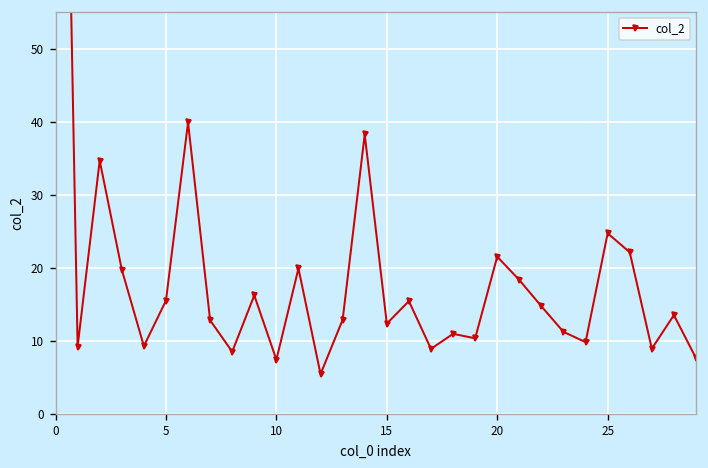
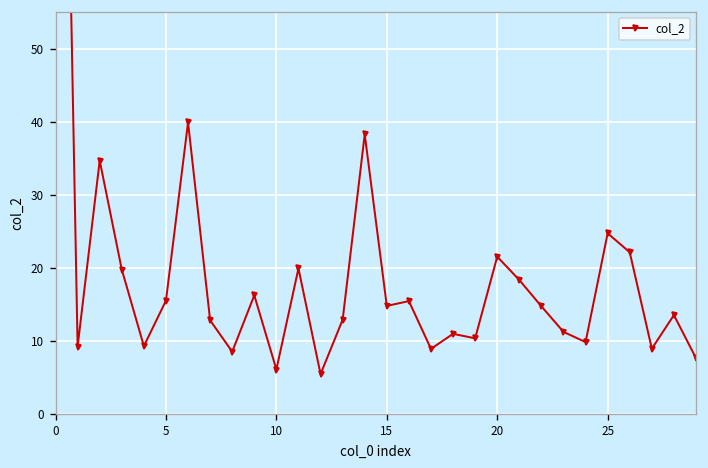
10: 7 -> 6
15: 12 -> 15
